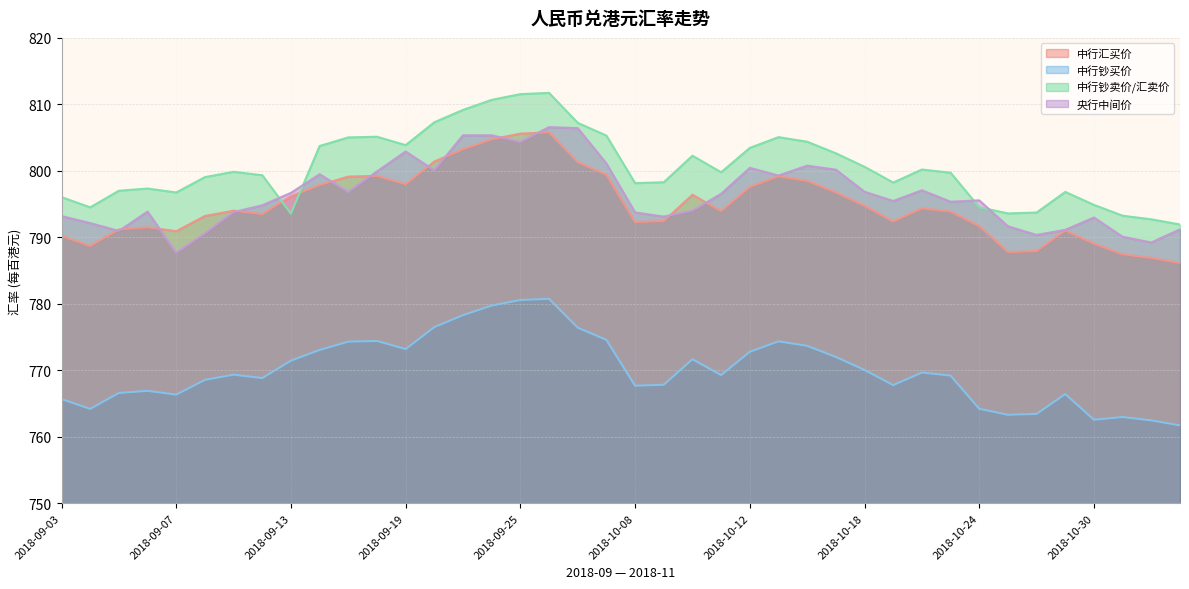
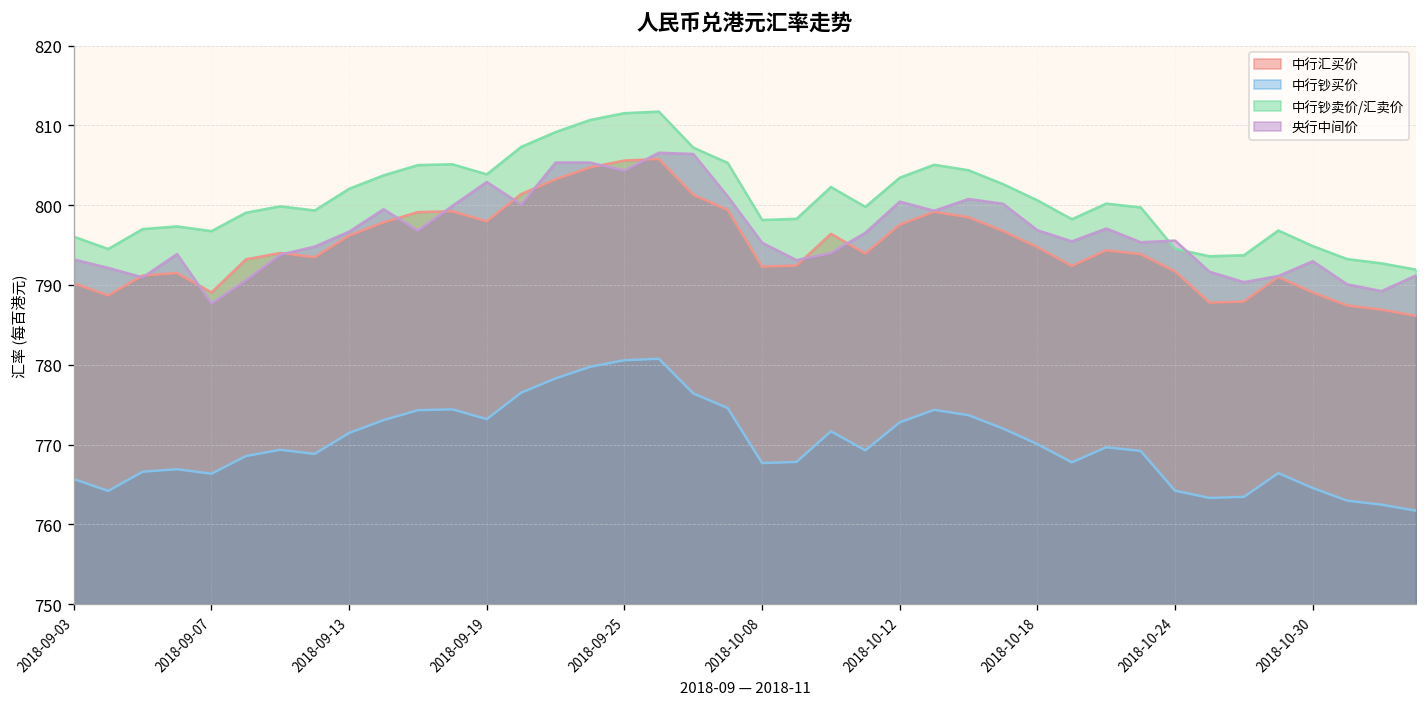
中行汇买价, 2018-09-07: 791 -> 789
中行钞卖价/汇卖价, 2018-09-13: 794 -> 802
央行中间价, 2018-10-08: 794 -> 795
中行钞买价, 2018-10-30: 763 -> 765
